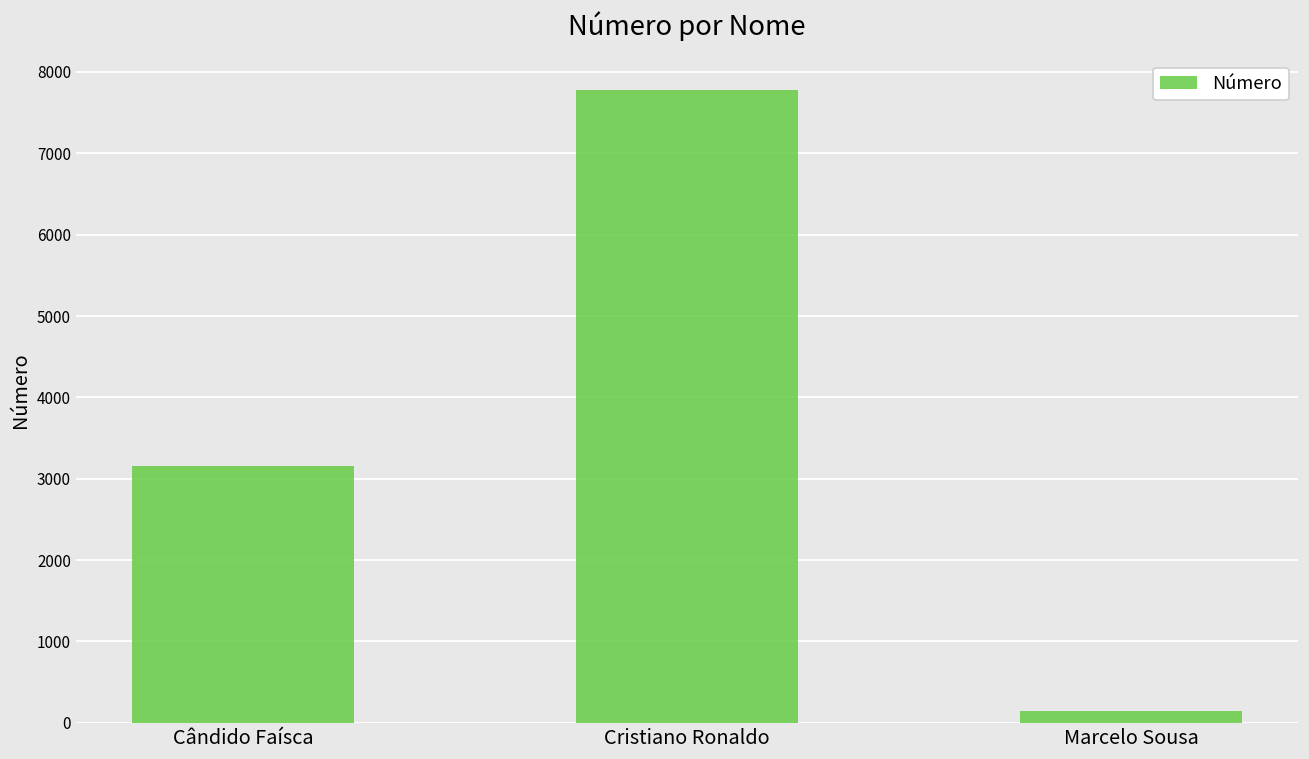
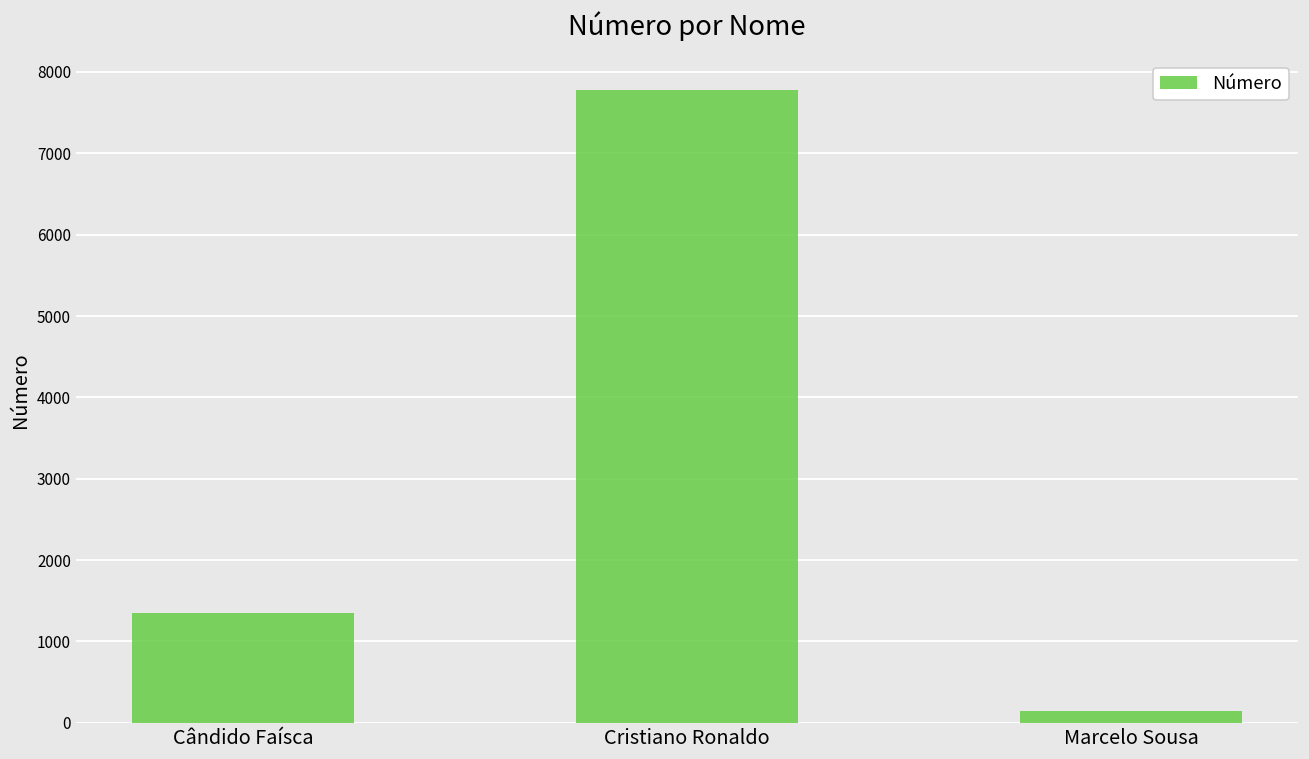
Cândido Faísca: 3200 -> 1300
